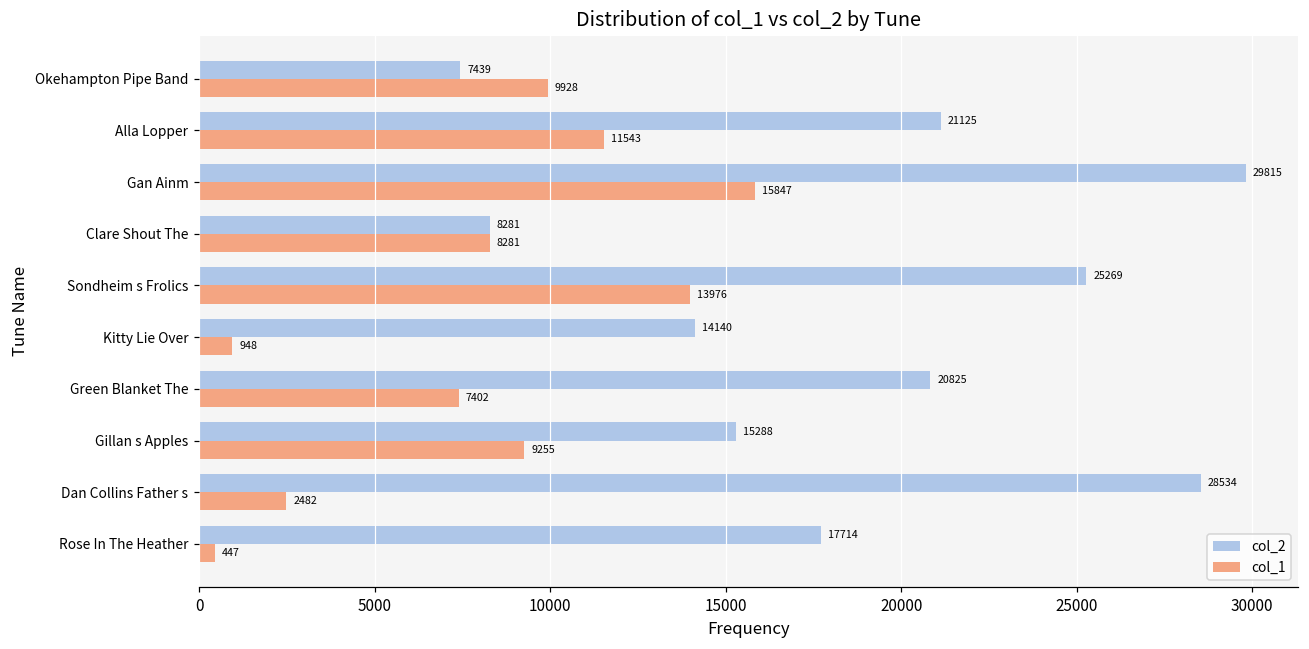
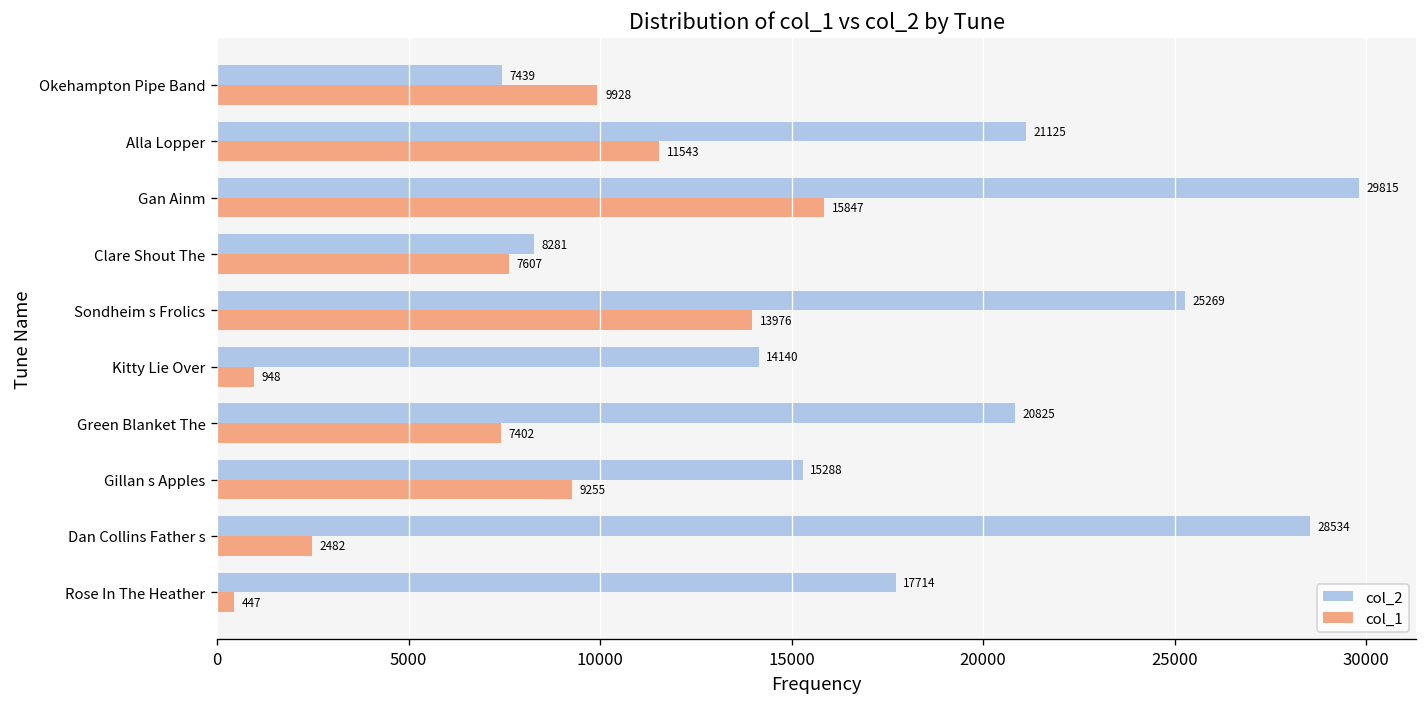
col_1, Clare Shout The: 8281 -> 7607
